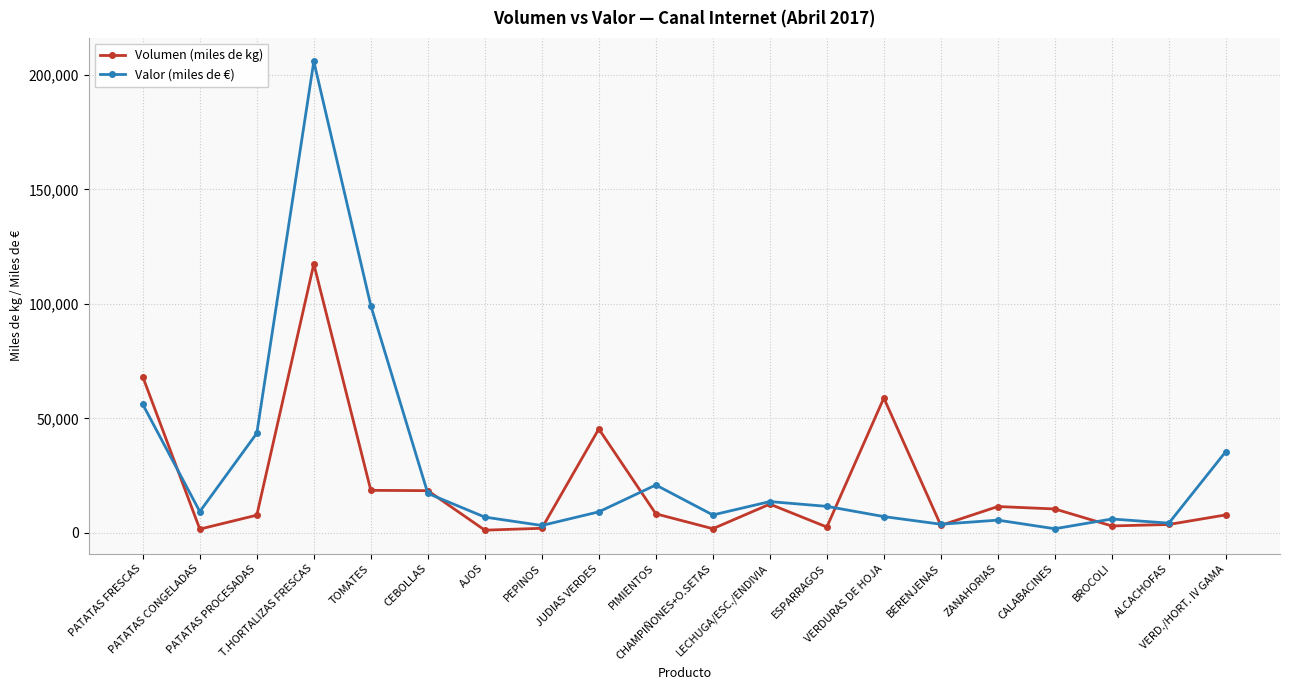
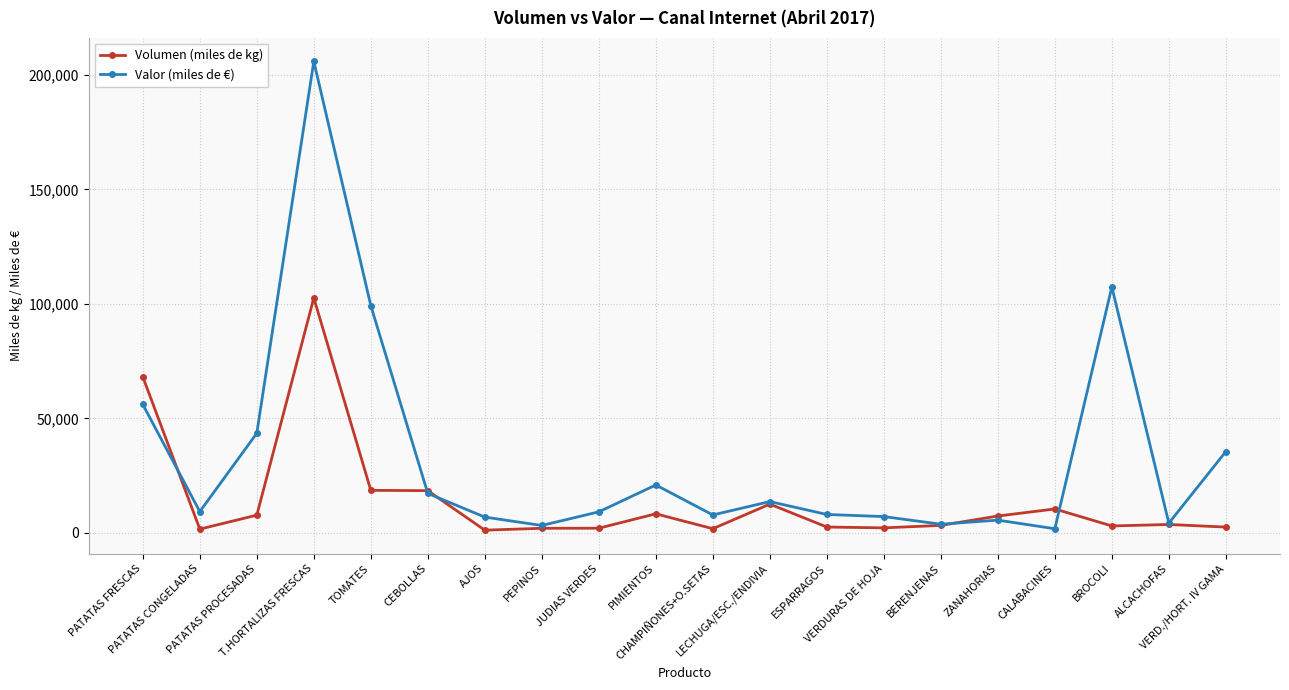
Volumen (miles de kg), T.HORTALIZAS FRESCAS: 117,000 -> 103,000
Volumen (miles de kg), JUDIAS VERDES: 45,000 -> 2,000
Valor (miles de €), ESPARRAGOS: 12,000 -> 8,000
Volumen (miles de kg), VERDURAS DE HOJA: 59,000 -> 2,000
Volumen (miles de kg), ZANAHORIAS: 12,000 -> 7,000
Valor (miles de €), BROCOLI: 6,000 -> 107,000
Volumen (miles de kg), VERD./HORT. IV GAMA: 8,000 -> 3,000
